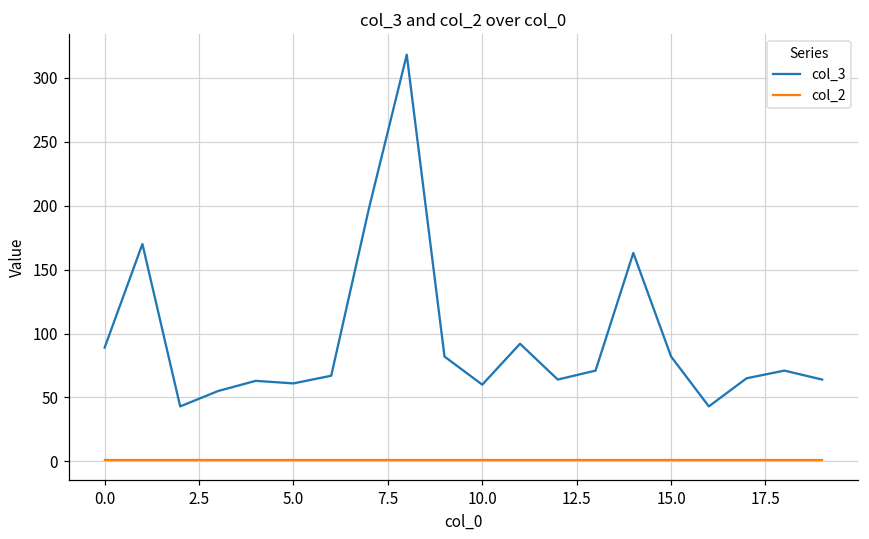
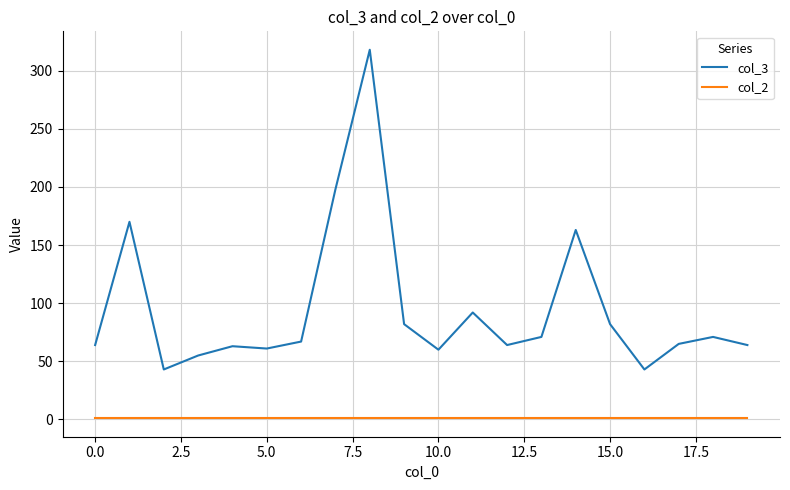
col_3, 0.0: 89 -> 64
